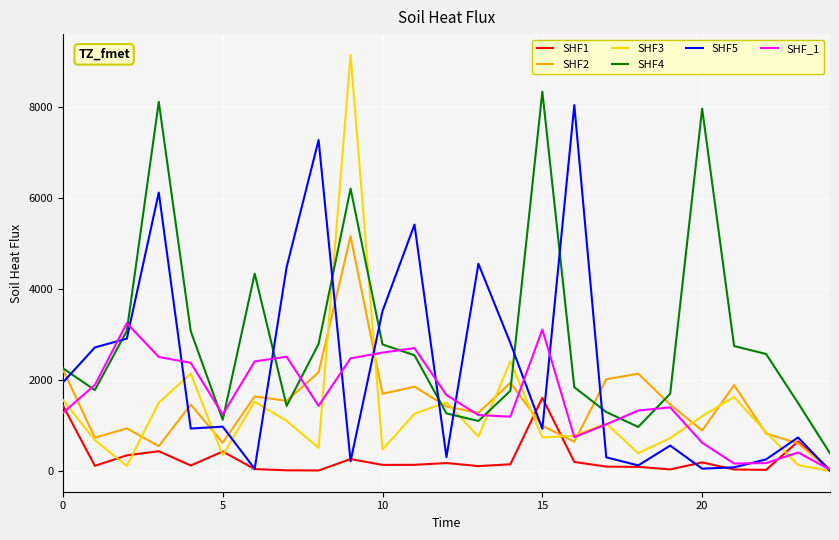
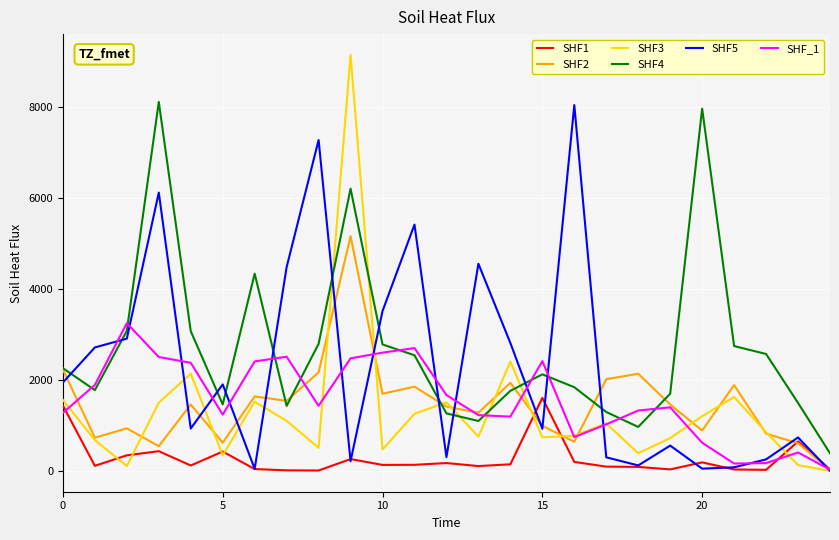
SHF4, 5: 1100 -> 1500
SHF5, 5: 1000 -> 1900
SHF4, 15: 8300 -> 2100
SHF_1, 15: 3100 -> 2400
